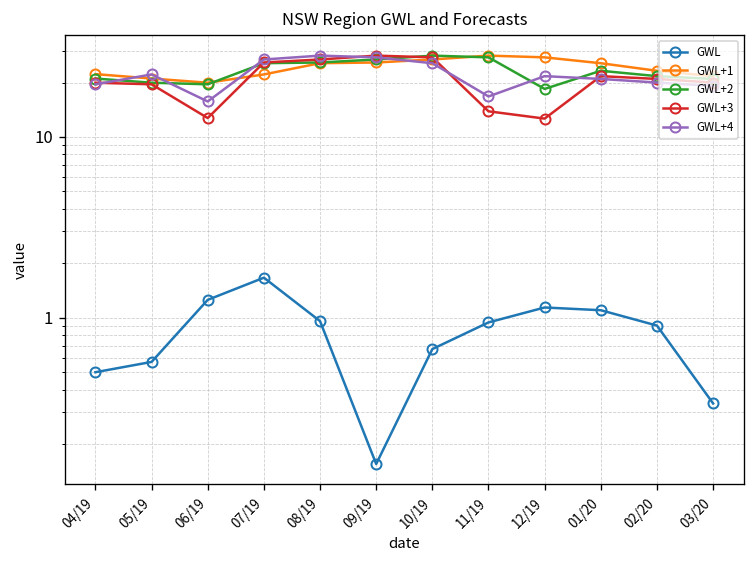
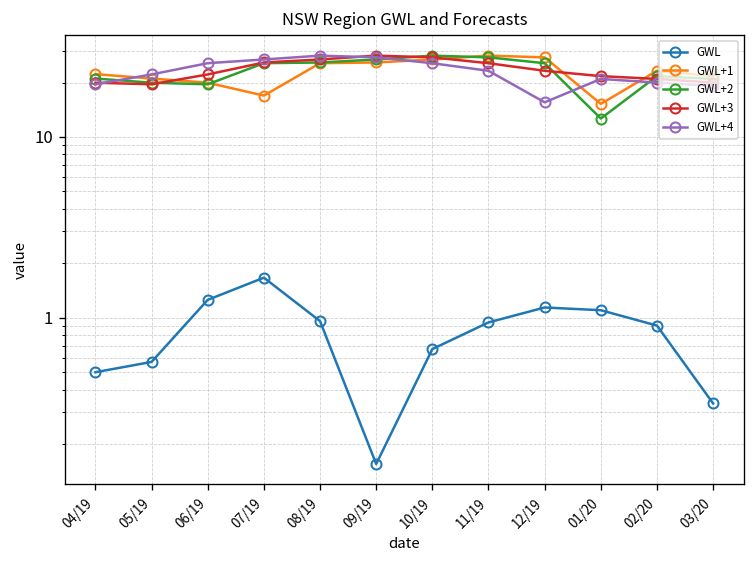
GWL+3, 06/19: 13 -> 22
GWL+4, 06/19: 16 -> 26
GWL+1, 07/19: 22 -> 17
GWL+3, 11/19: 14 -> 26
GWL+4, 11/19: 17 -> 23
GWL+2, 12/19: 18 -> 26
GWL+3, 12/19: 13 -> 23
GWL+4, 12/19: 22 -> 16
GWL+1, 01/20: 26 -> 15
GWL+2, 01/20: 23 -> 13
